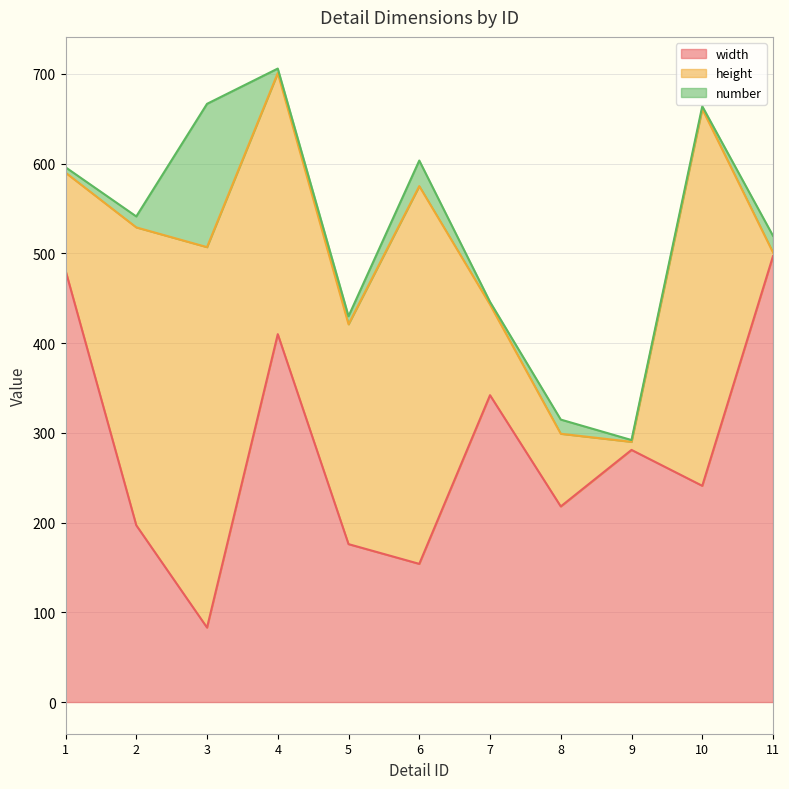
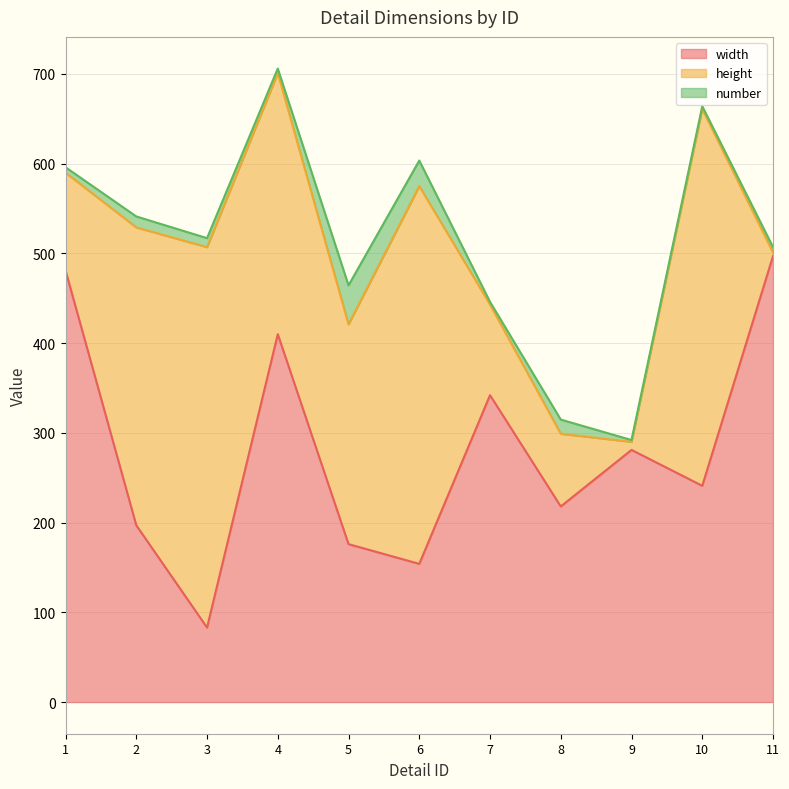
number, 3: 160 -> 10
number, 5: 10 -> 40
number, 11: 20 -> 10
